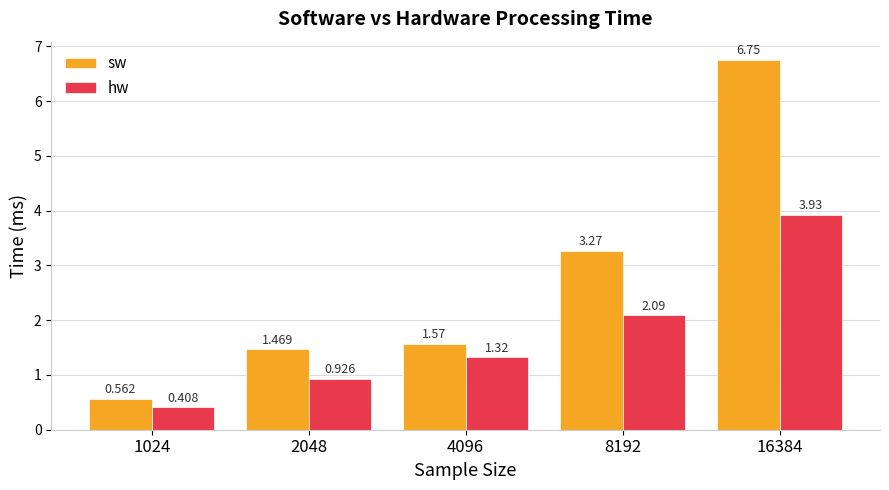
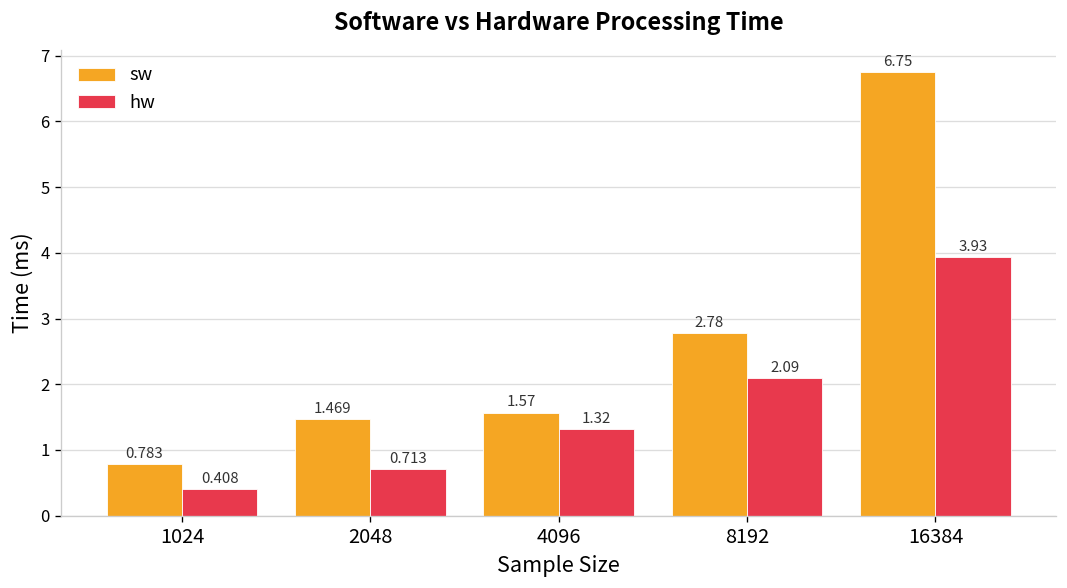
sw, 1024: 0.562 -> 0.783
hw, 2048: 0.926 -> 0.713
sw, 8192: 3.27 -> 2.78
